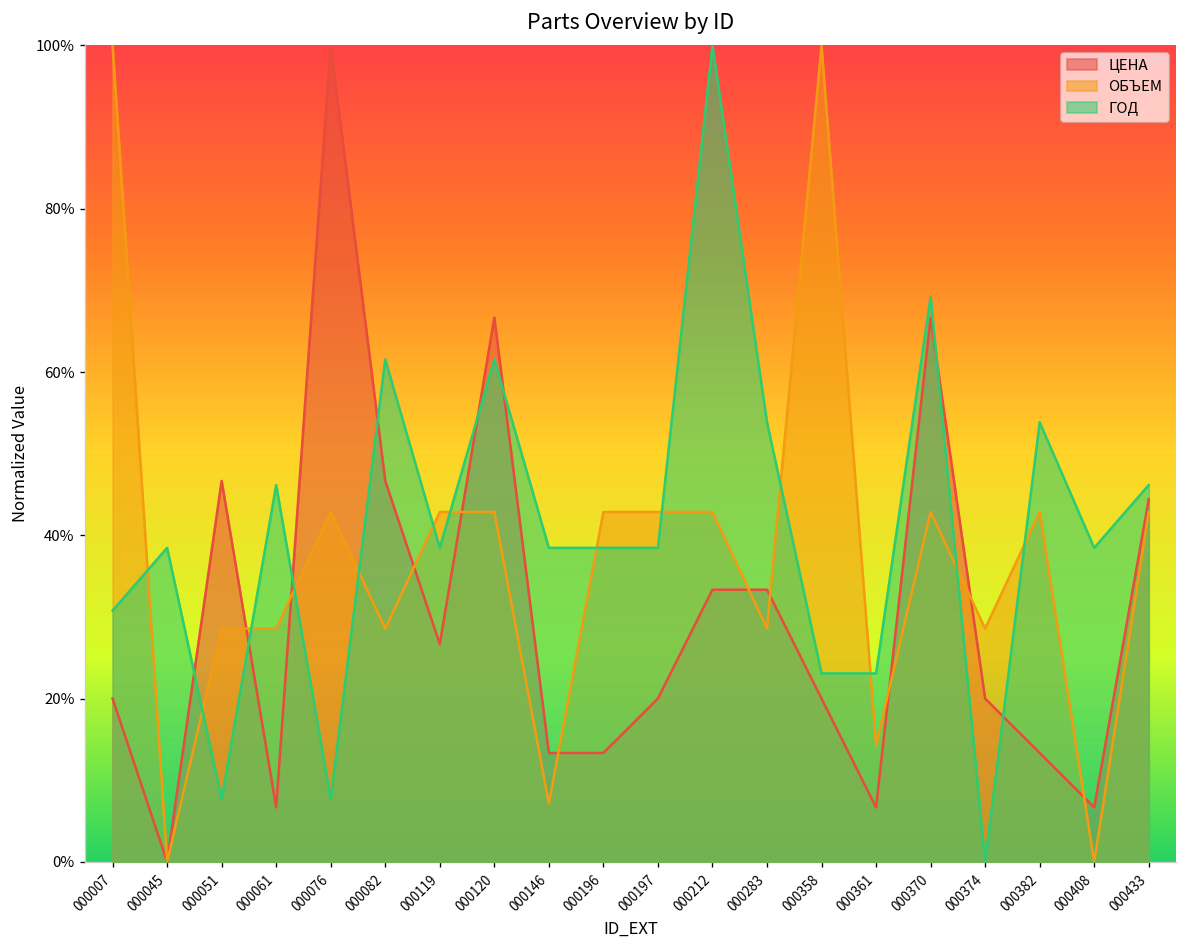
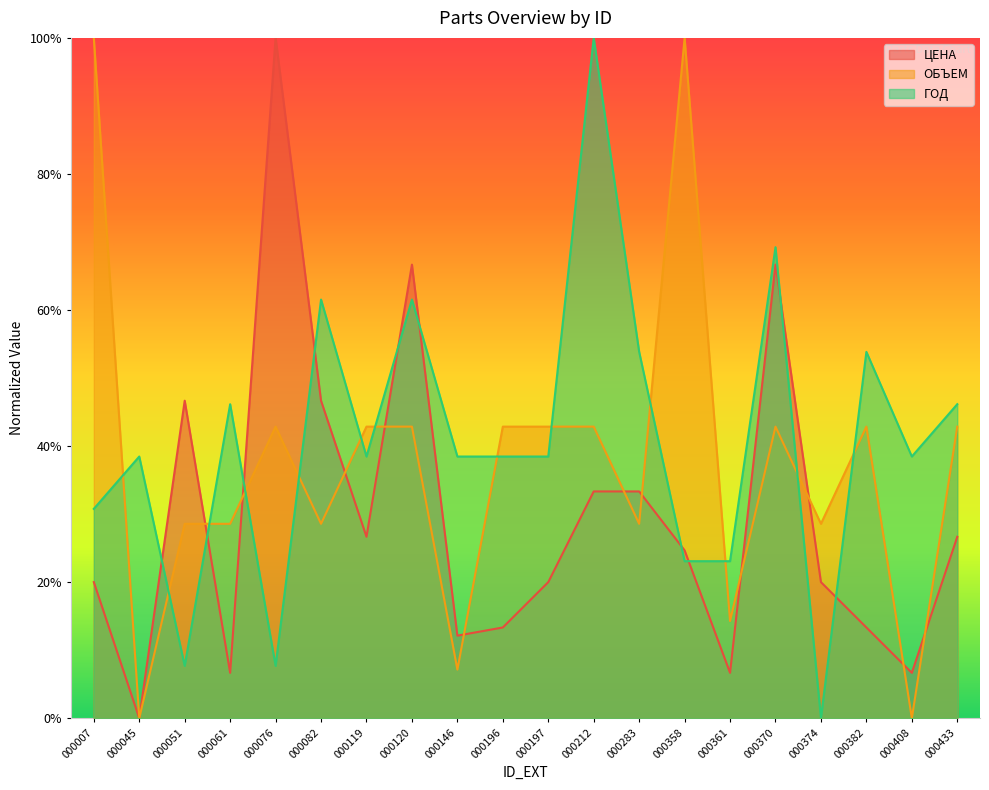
ЦЕНА, 000146: 13% -> 12%
ЦЕНА, 000358: 20% -> 25%
ЦЕНА, 000433: 44% -> 27%
